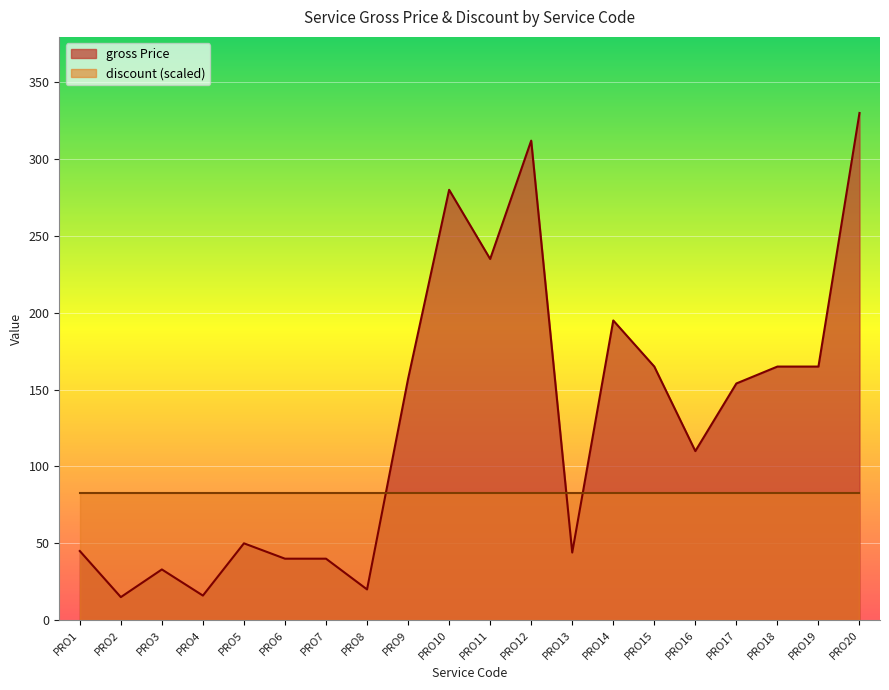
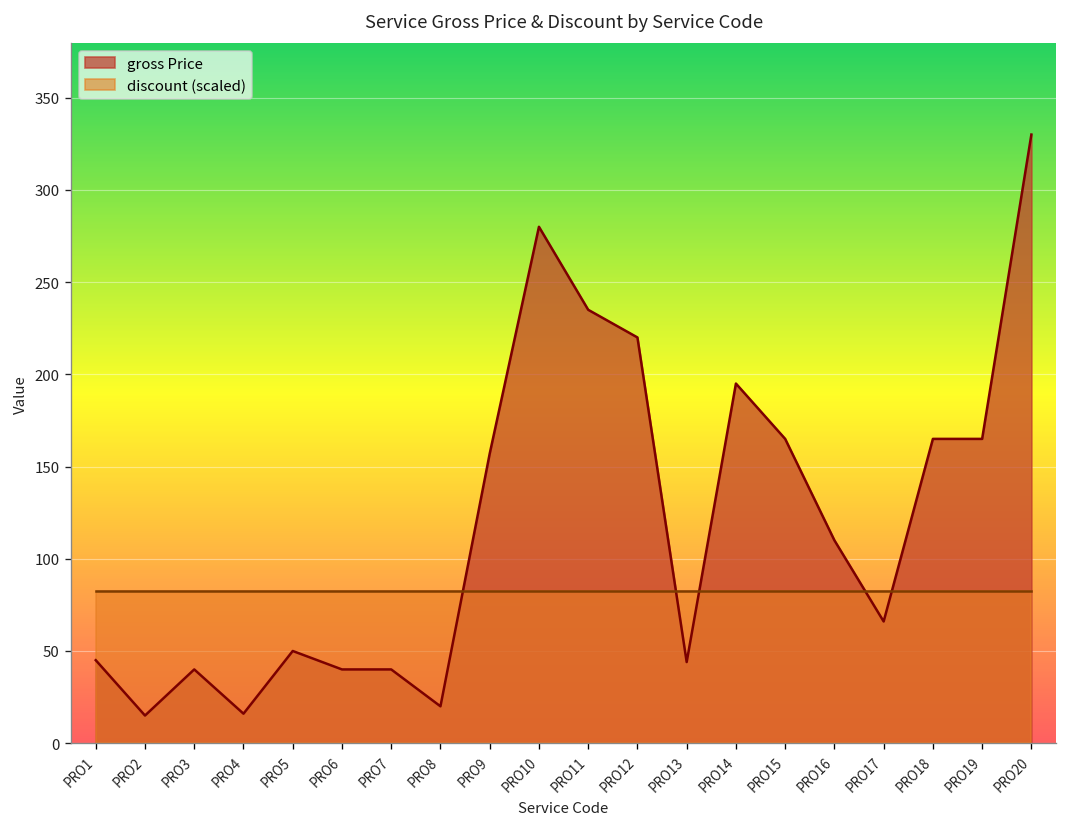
gross Price, PRO3: 33 -> 40
gross Price, PRO12: 312 -> 220
gross Price, PRO17: 154 -> 66
